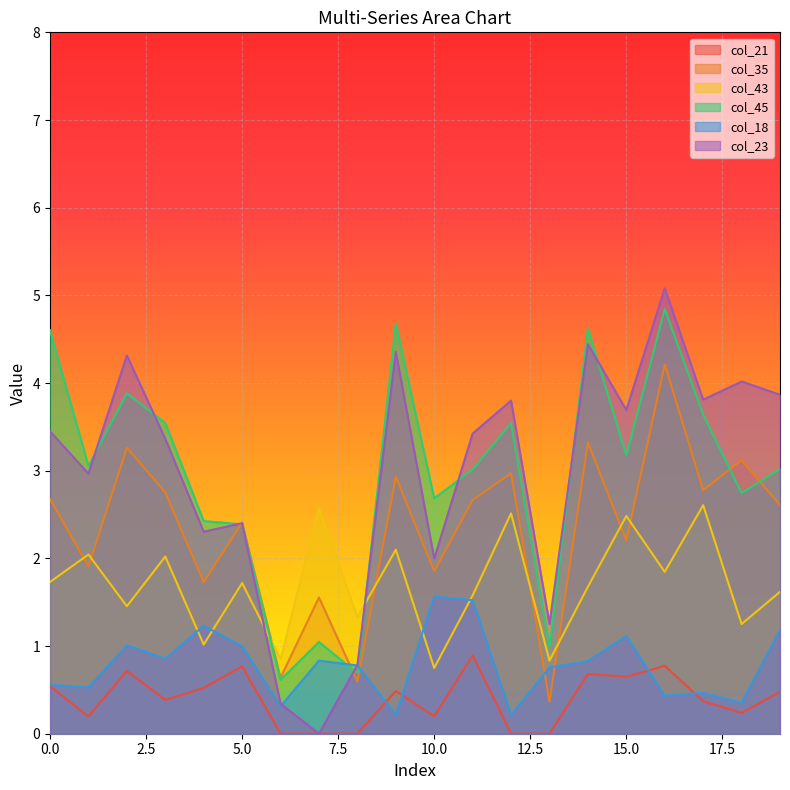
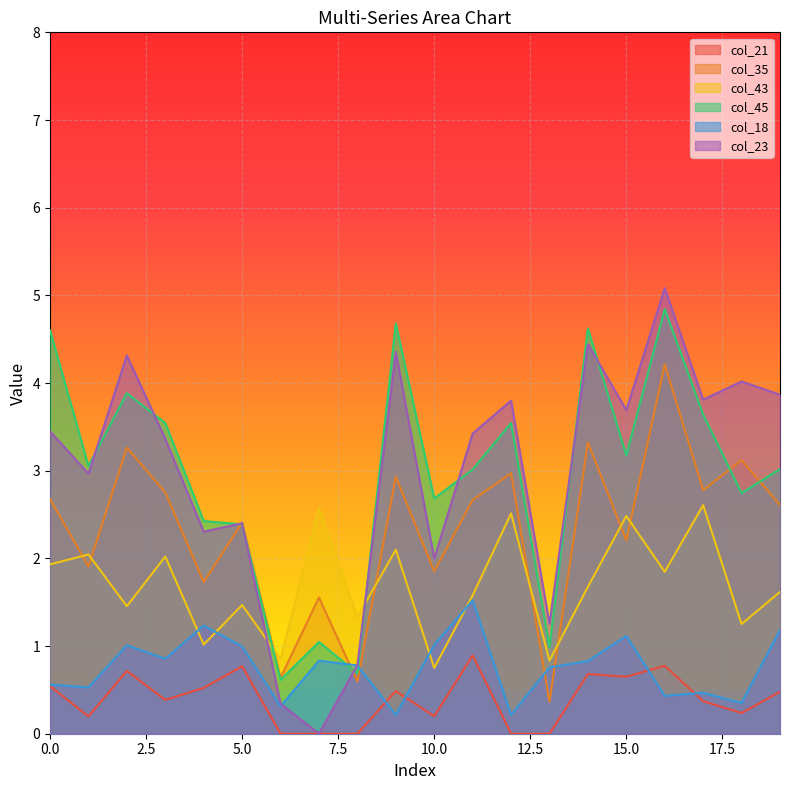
col_43, 0.0: 1.7 -> 1.9
col_43, 5.0: 1.7 -> 1.5
col_18, 10.0: 1.6 -> 1.0
